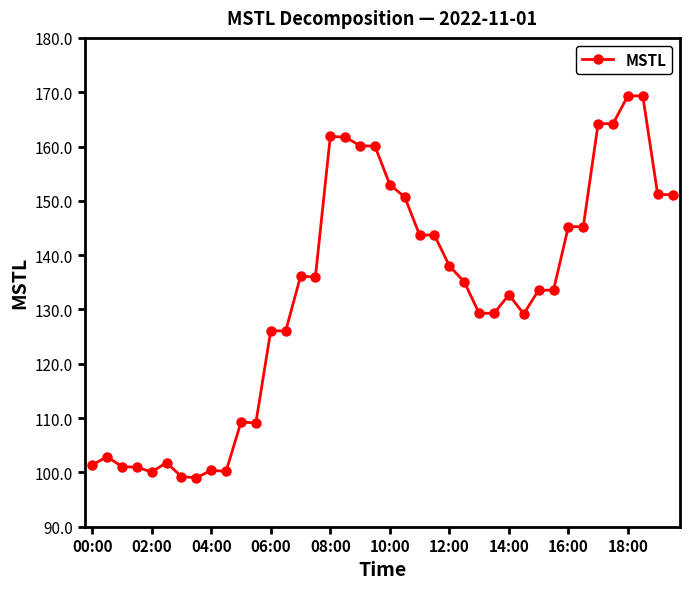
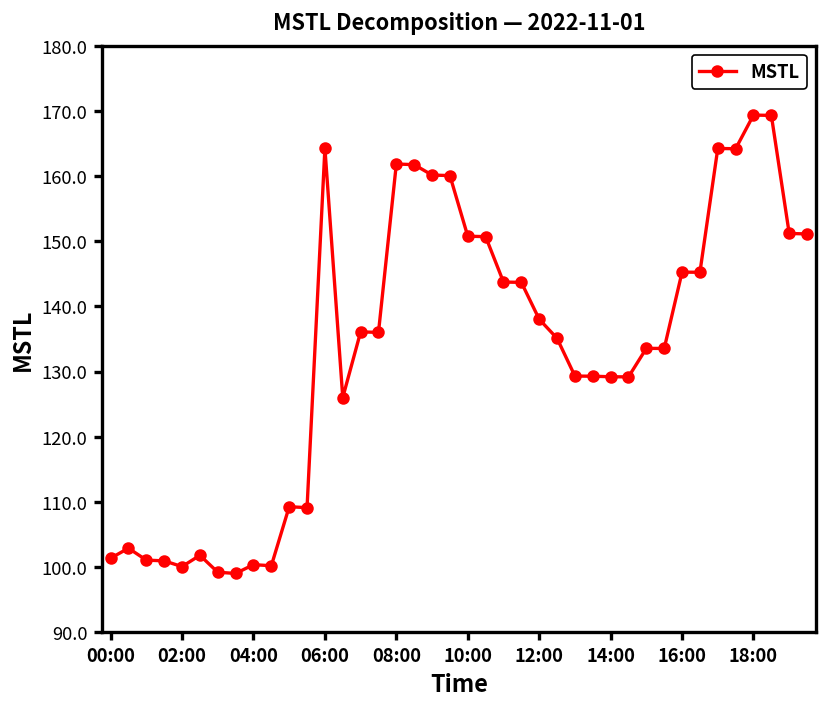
06:00: 126 -> 164
10:00: 153 -> 151
14:00: 133 -> 129
